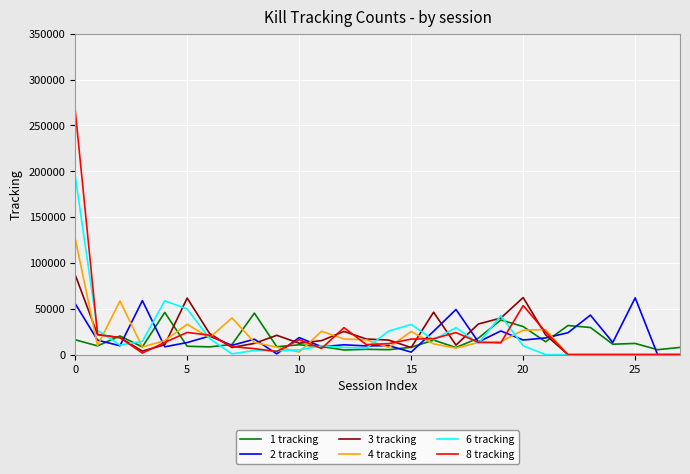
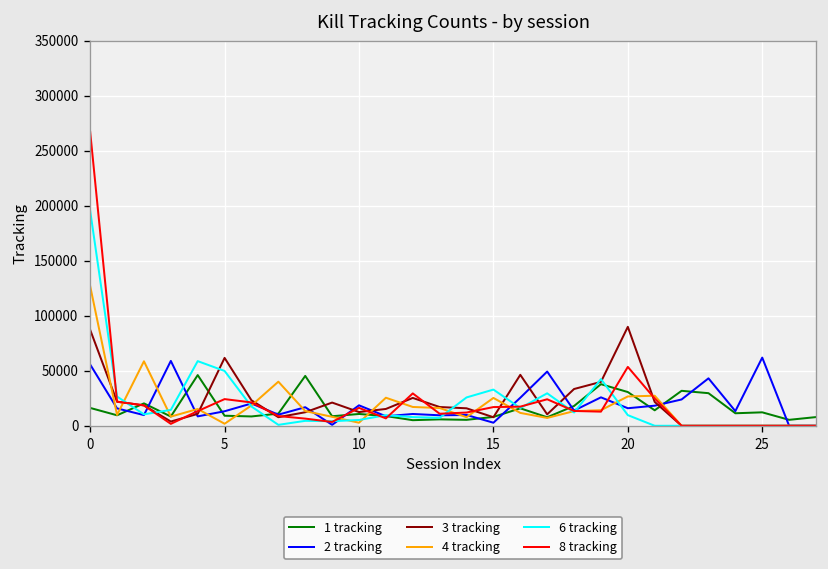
4 tracking, 5: 30000 -> 0
3 tracking, 20: 60000 -> 90000
